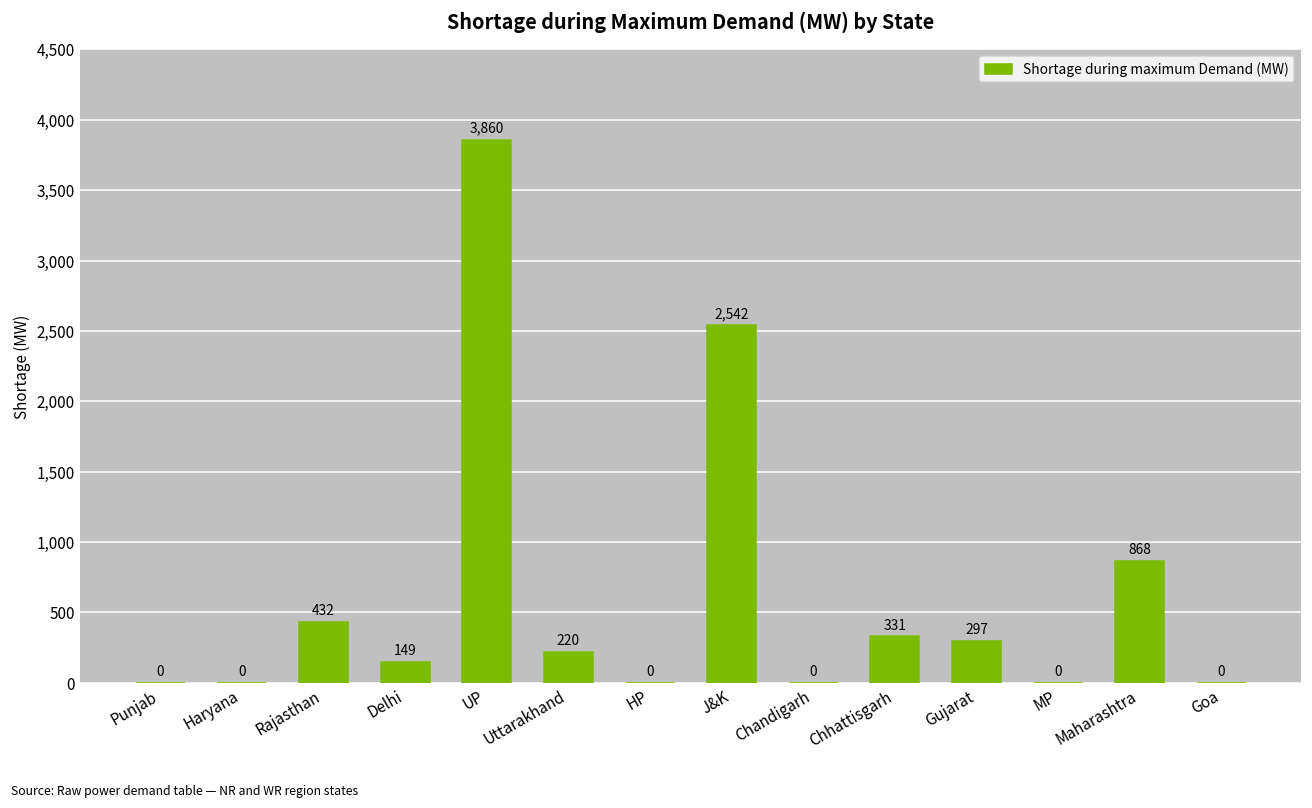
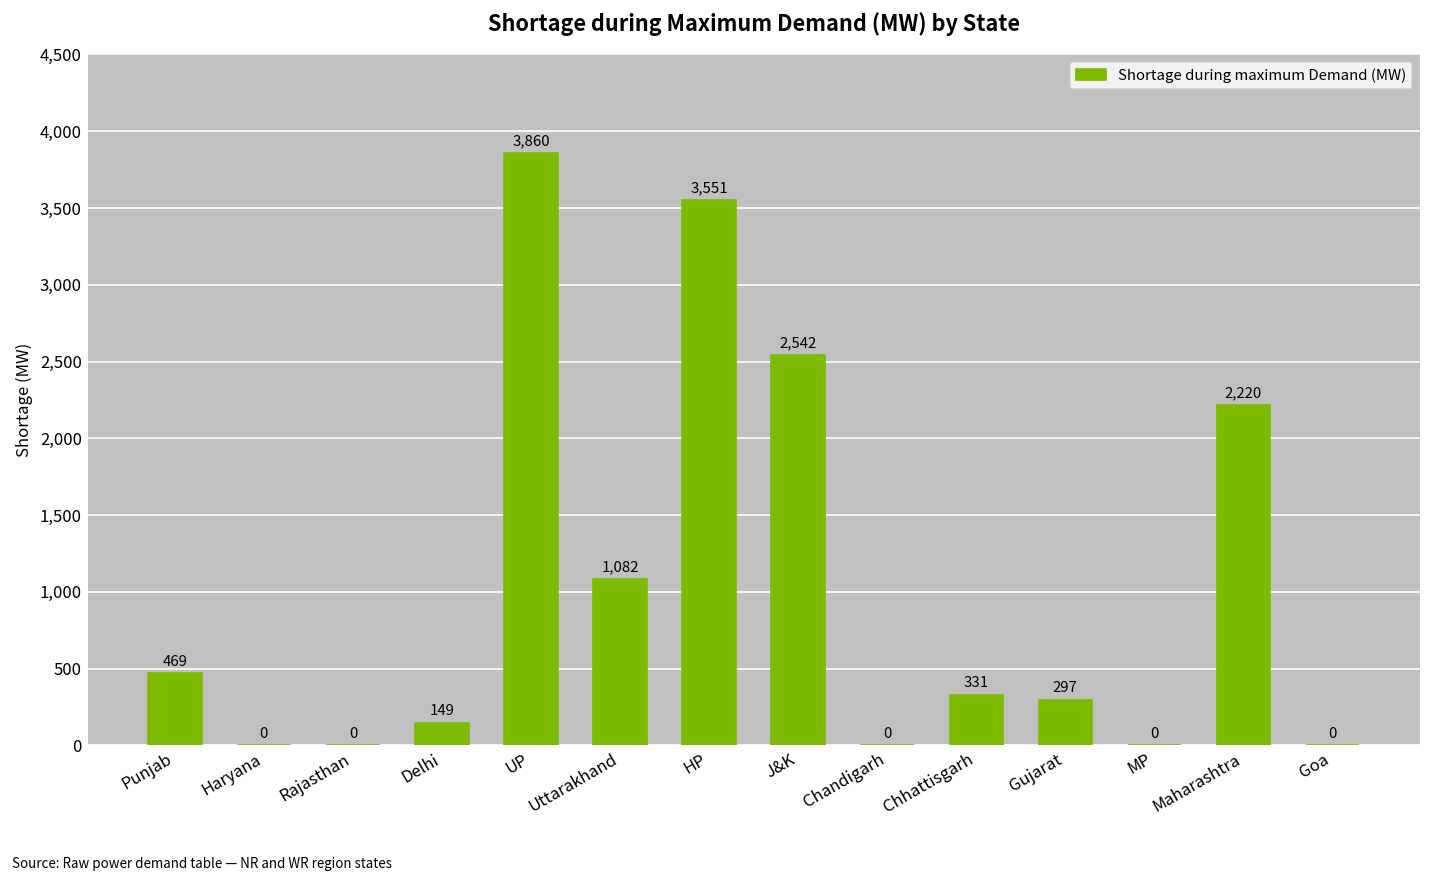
Punjab: 0 -> 469
Rajasthan: 432 -> 0
Uttarakhand: 220 -> 1,082
HP: 0 -> 3,551
Maharashtra: 868 -> 2,220
